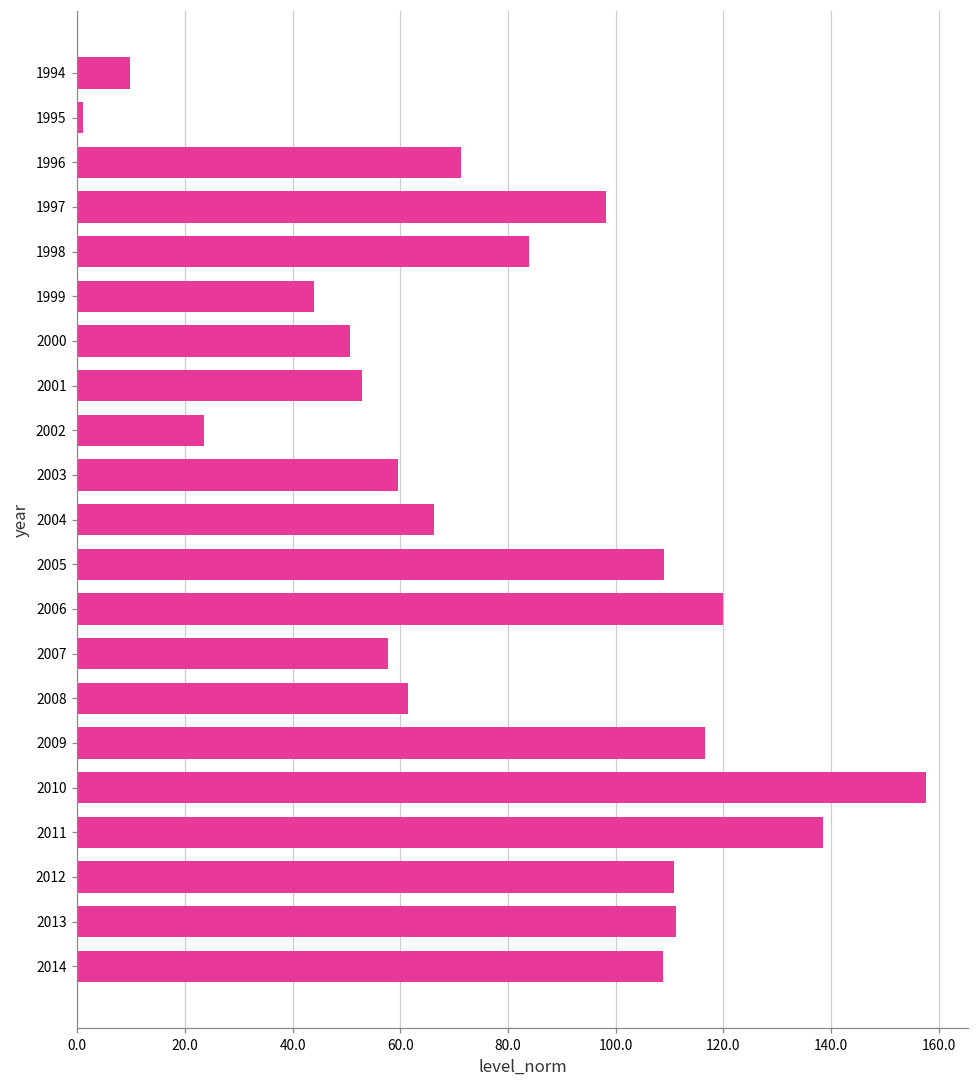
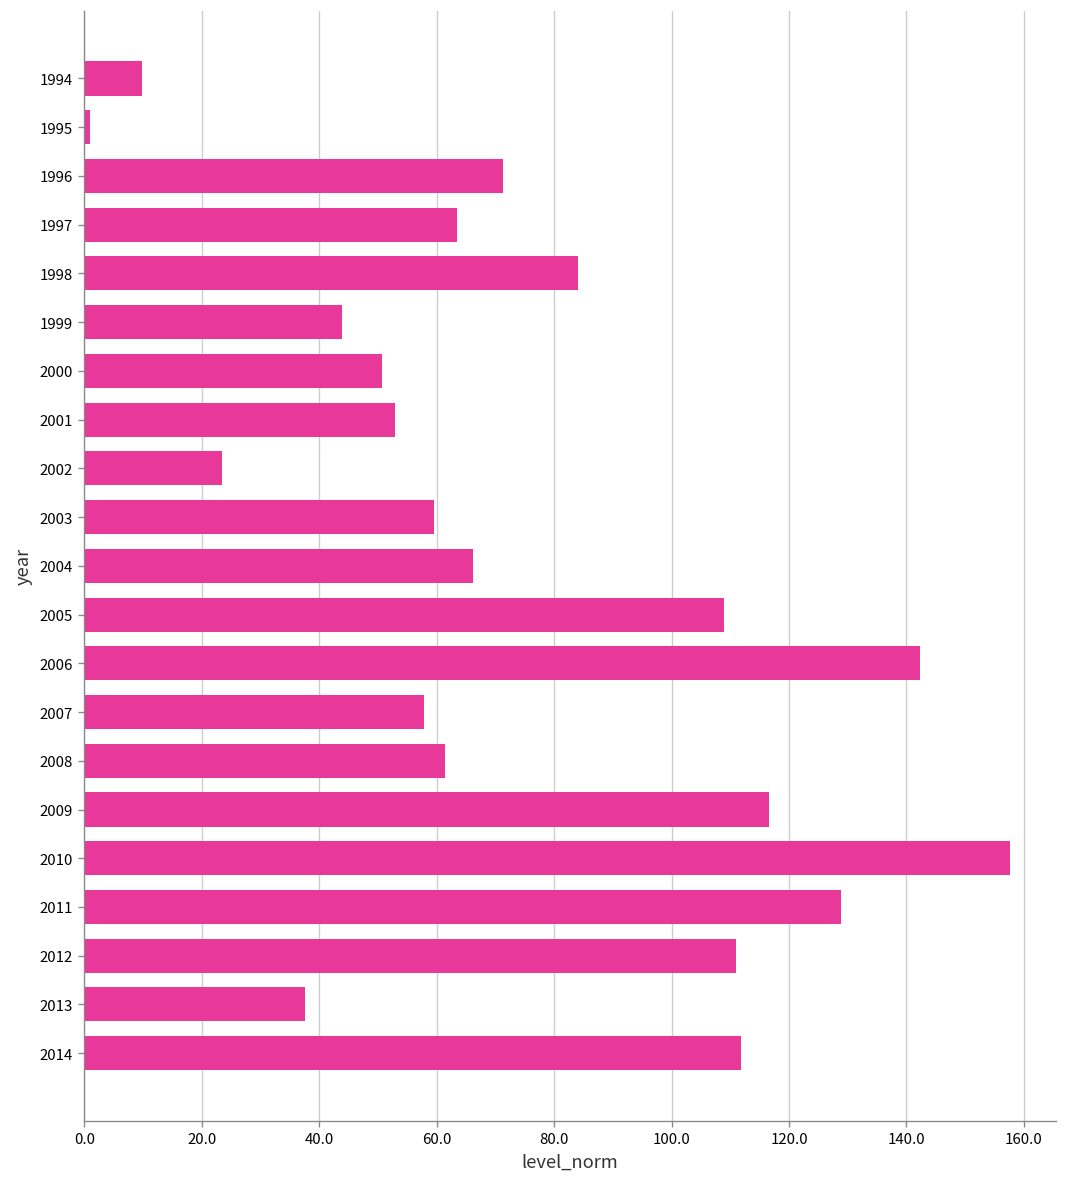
1997: 98 -> 63
2006: 120 -> 142
2011: 139 -> 129
2013: 111 -> 38
2014: 109 -> 112
